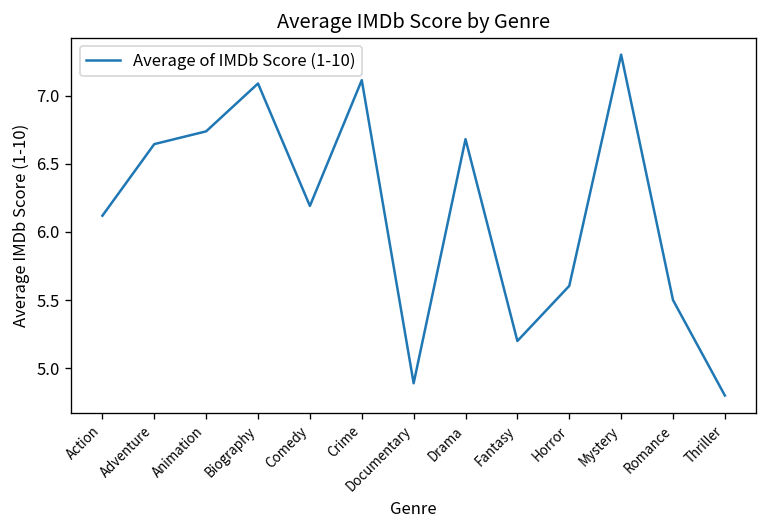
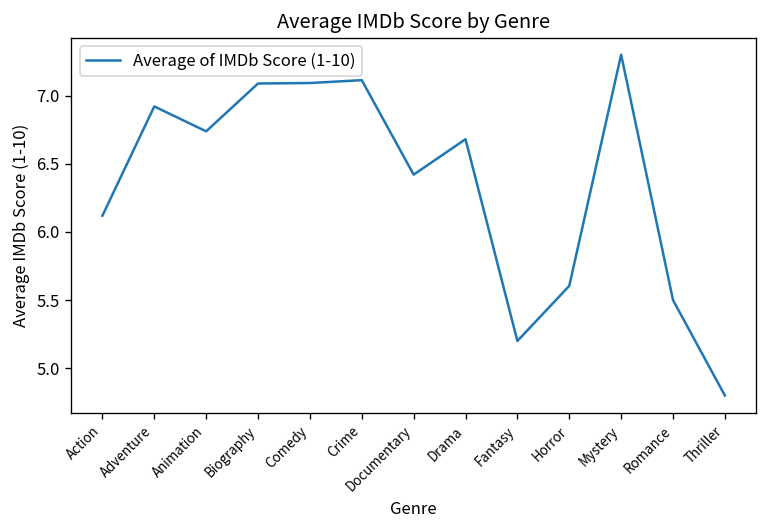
Adventure: 6.64 -> 6.92
Comedy: 6.19 -> 7.09
Documentary: 4.89 -> 6.42
